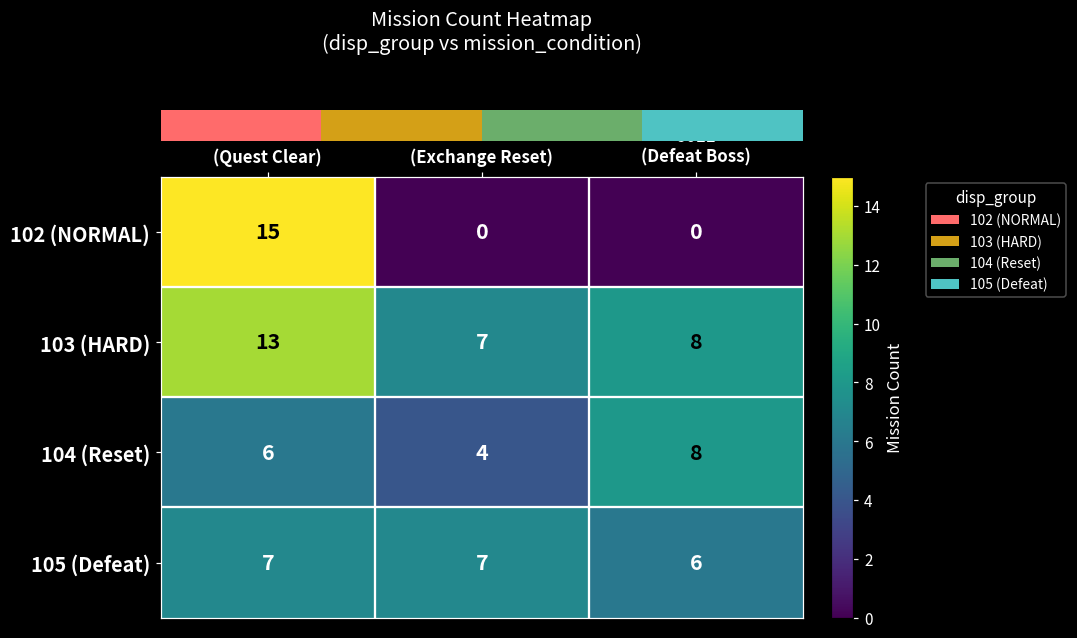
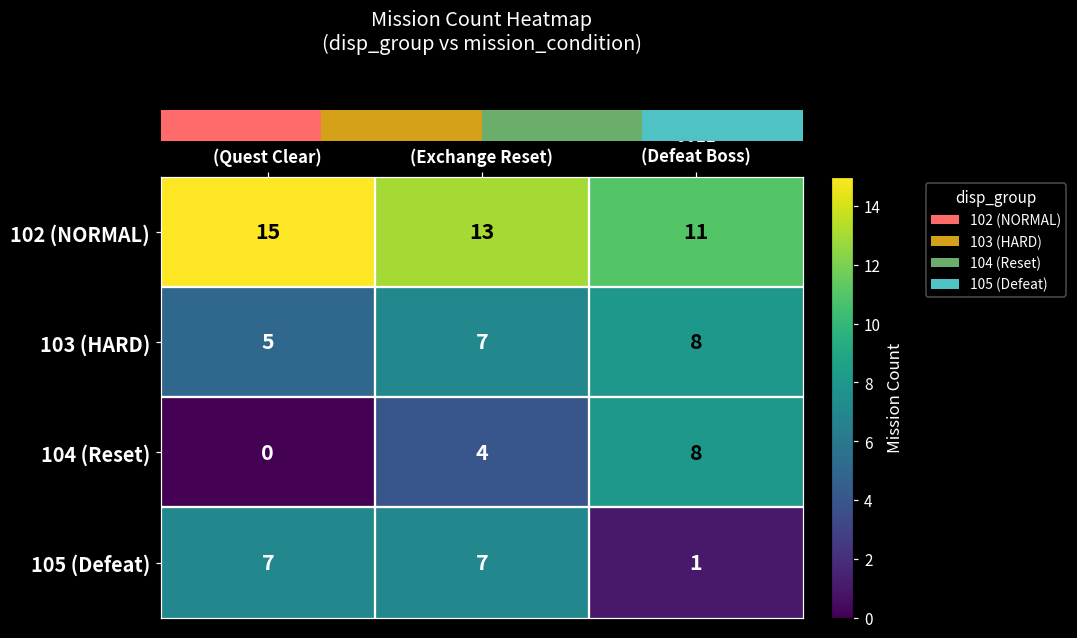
102 (NORMAL), 9006 (Exchange Reset): 0 -> 13
102 (NORMAL), 9011 (Defeat Boss): 0 -> 11
103 (HARD), 9003 (Quest Clear): 13 -> 5
104 (Reset), 9003 (Quest Clear): 6 -> 0
105 (Defeat), 9011 (Defeat Boss): 6 -> 1
